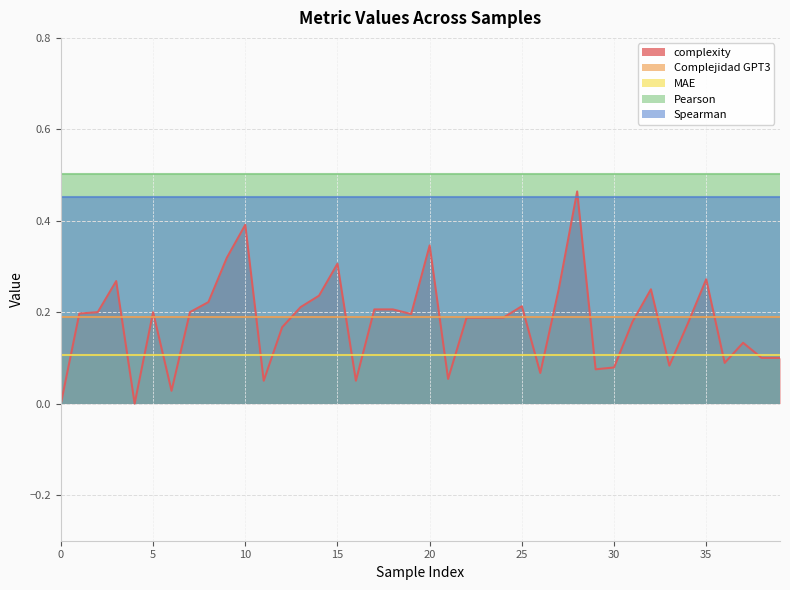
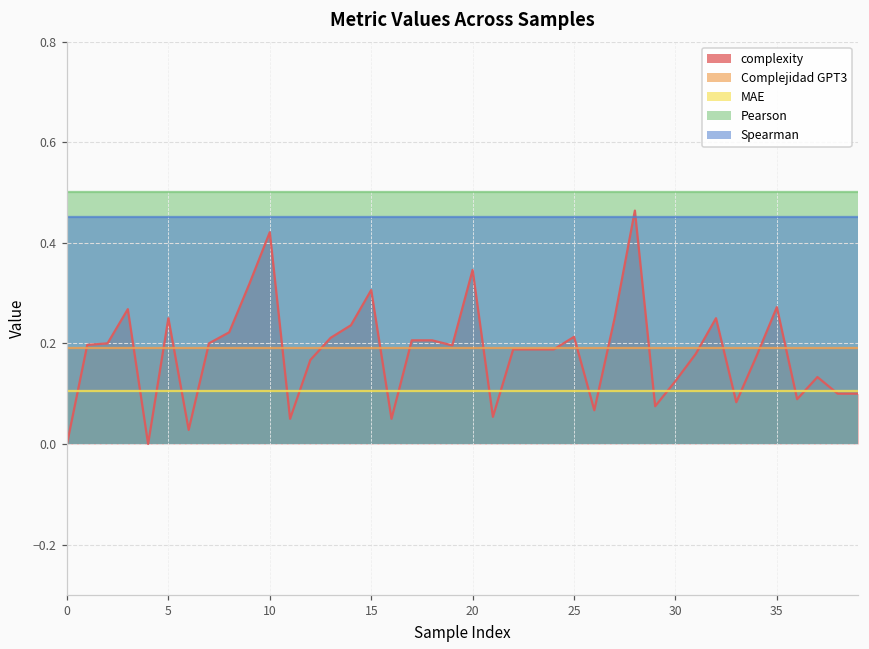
complexity, 5: 0.20 -> 0.25
complexity, 10: 0.39 -> 0.42
complexity, 30: 0.08 -> 0.13
